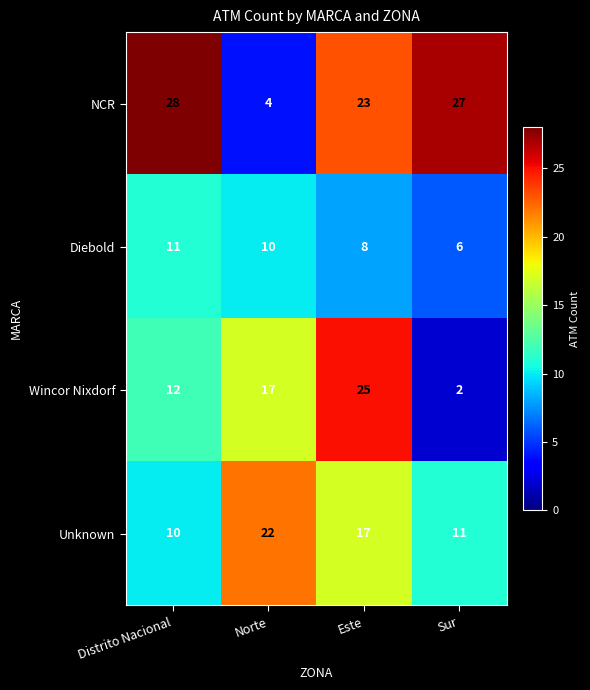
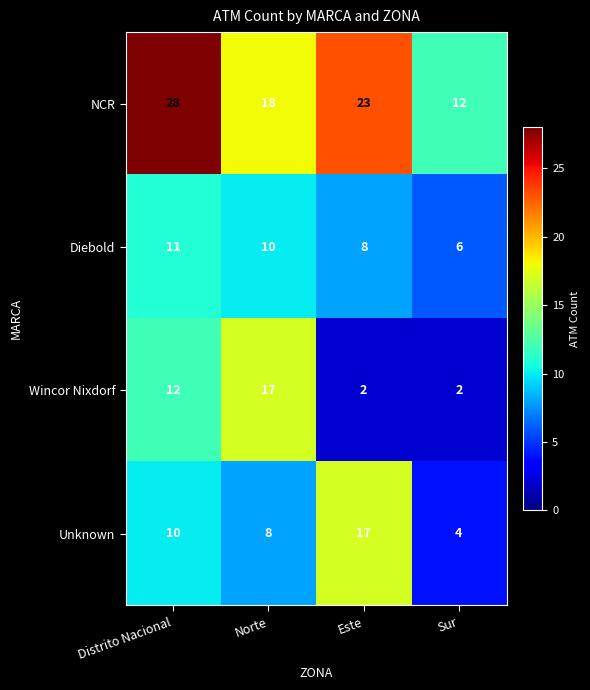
NCR, Norte: 4 -> 18
NCR, Sur: 27 -> 12
Wincor Nixdorf, Este: 25 -> 2
Unknown, Norte: 22 -> 8
Unknown, Sur: 11 -> 4
